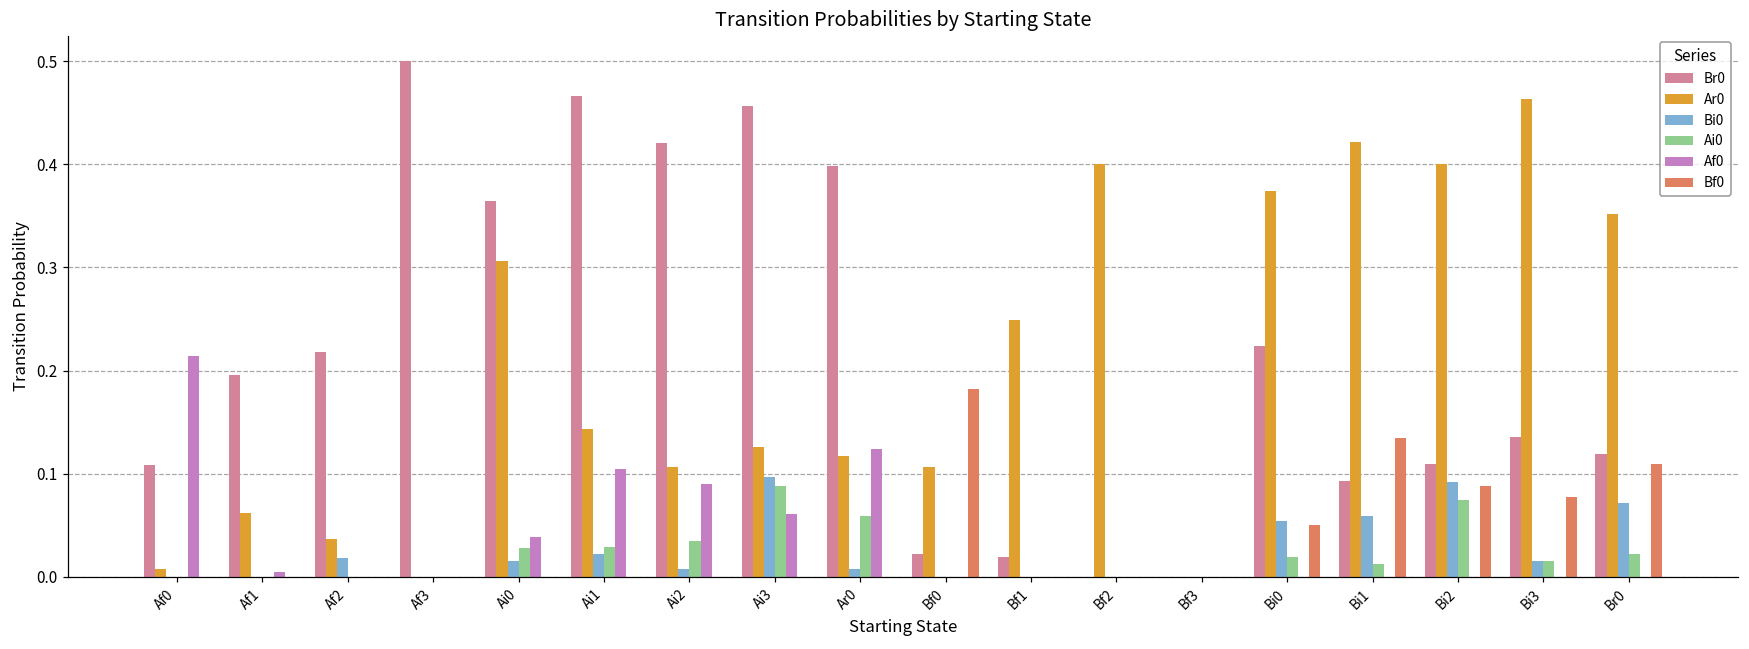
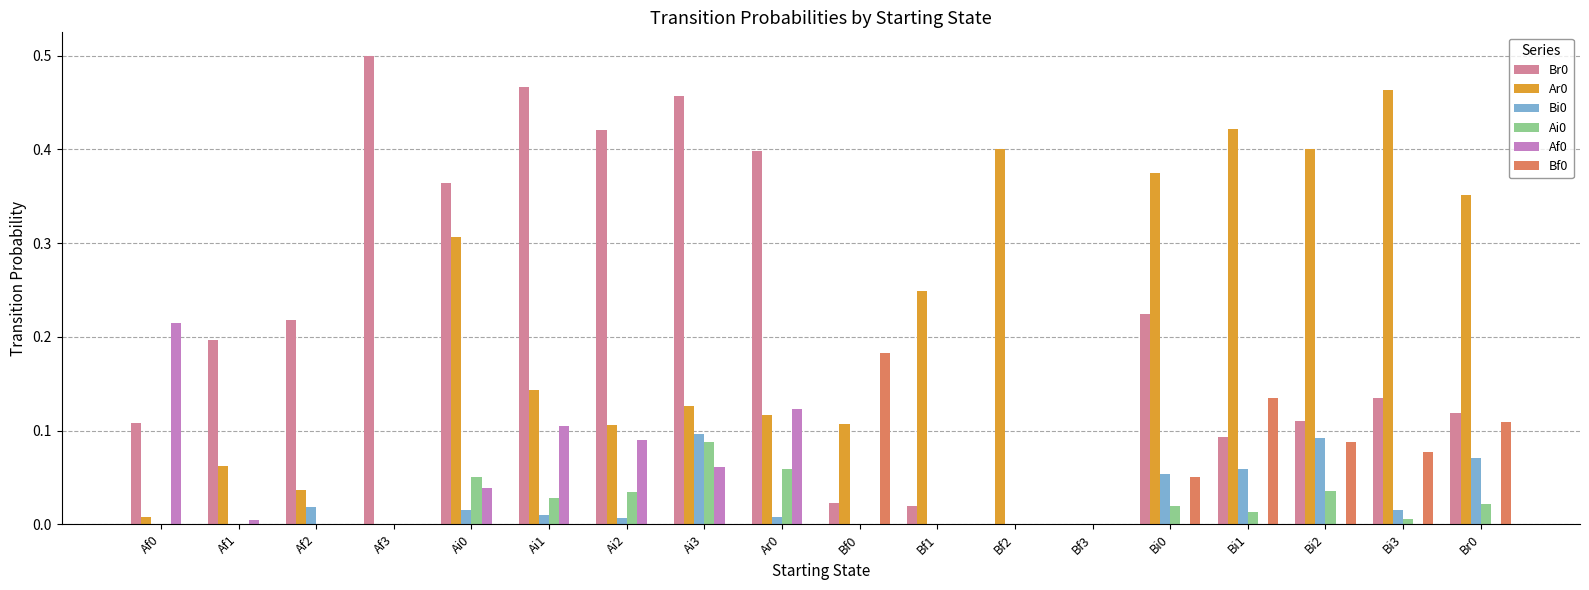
Ai0, Ai0: 0.03 -> 0.05
Bi0, Ai1: 0.02 -> 0.01
Ai0, Bi2: 0.07 -> 0.04
Ai0, Bi3: 0.02 -> 0.01
